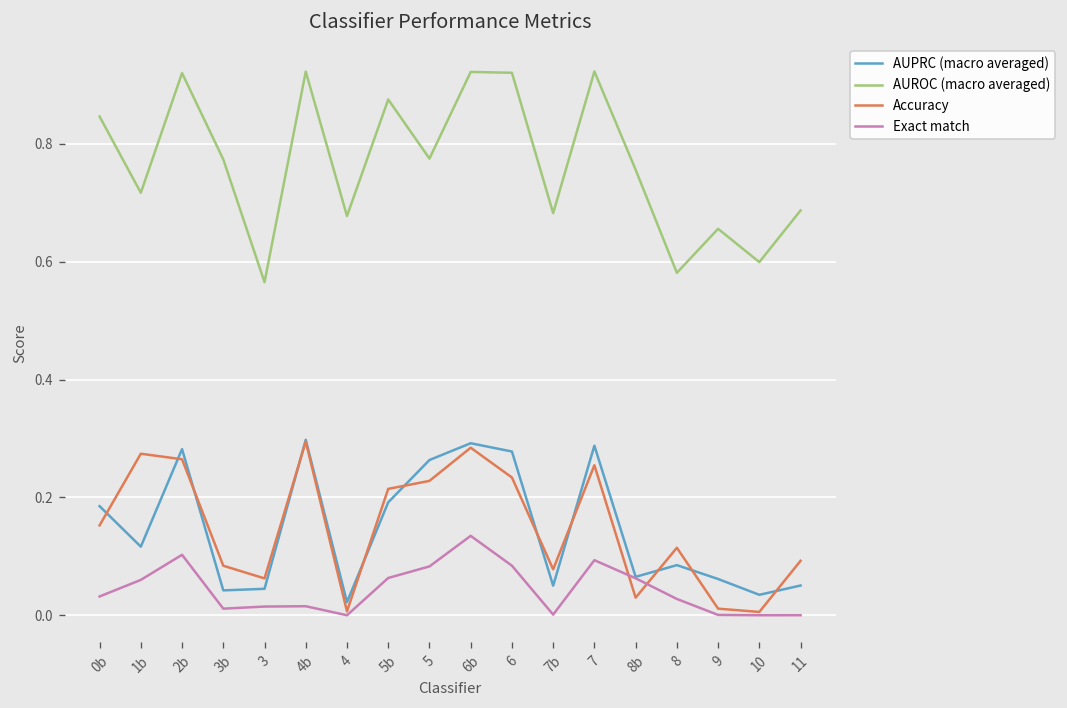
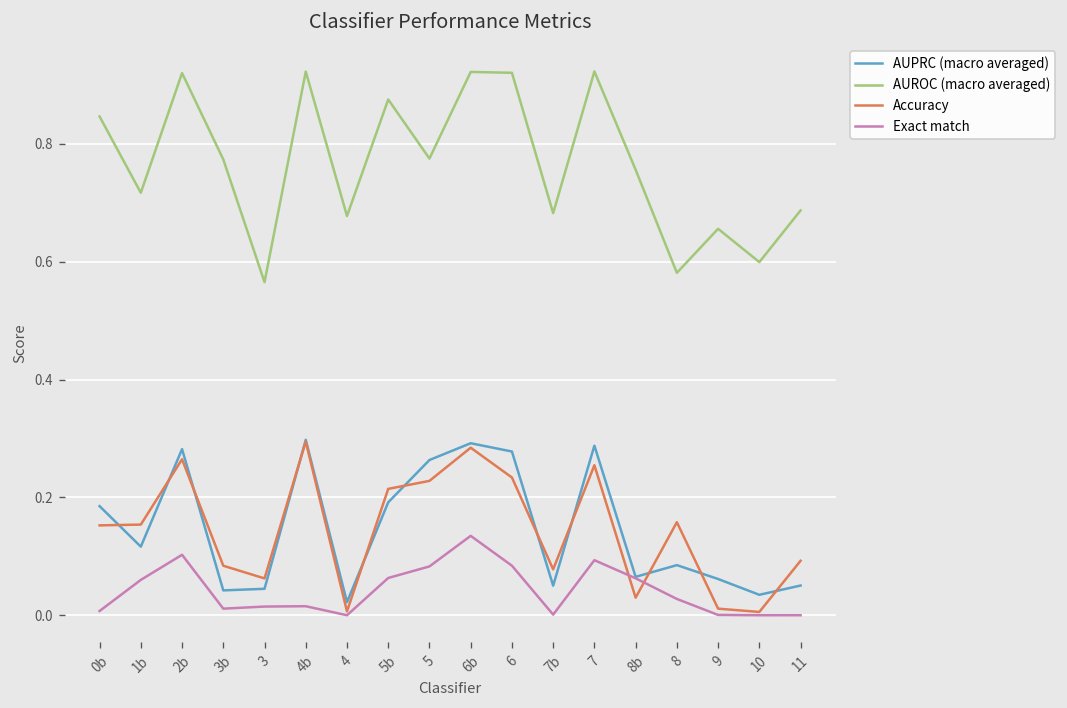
Exact match, 0b: 0.03 -> 0.01
Accuracy, 1b: 0.27 -> 0.15
Accuracy, 8: 0.11 -> 0.16
